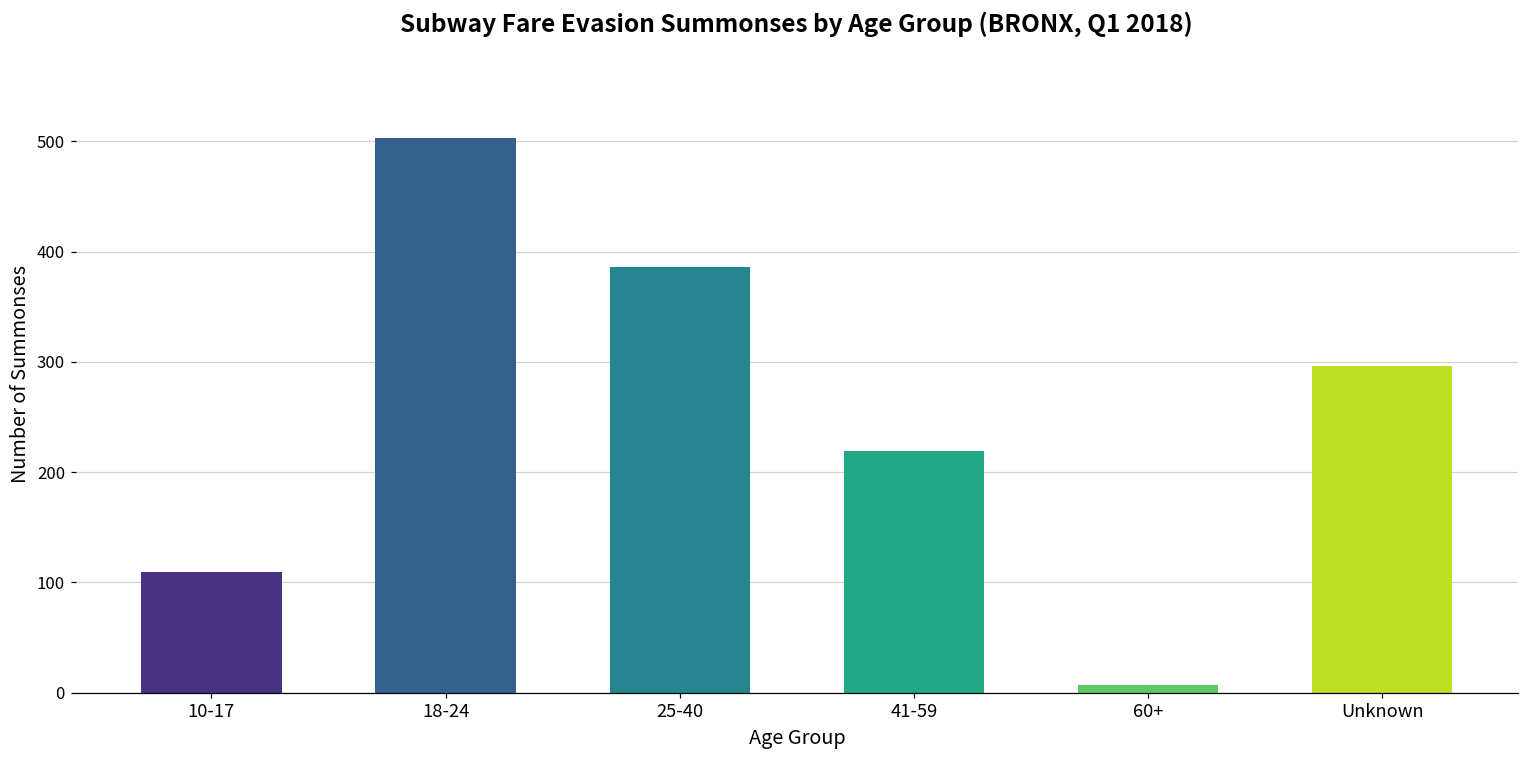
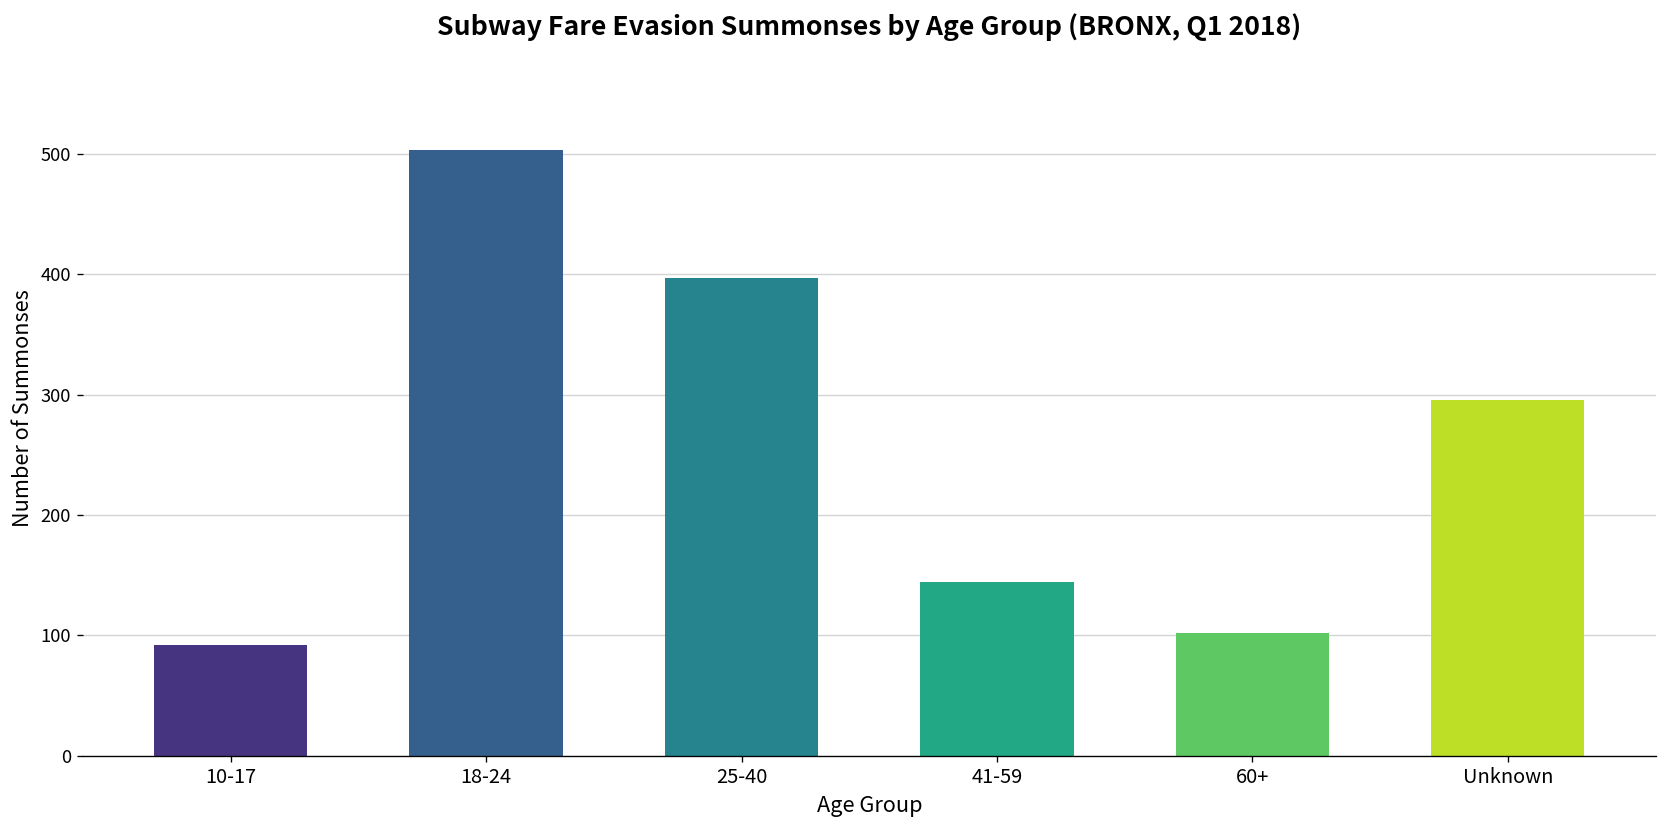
10-17: 109 -> 92
25-40: 386 -> 397
41-59: 219 -> 144
60+: 7 -> 102
